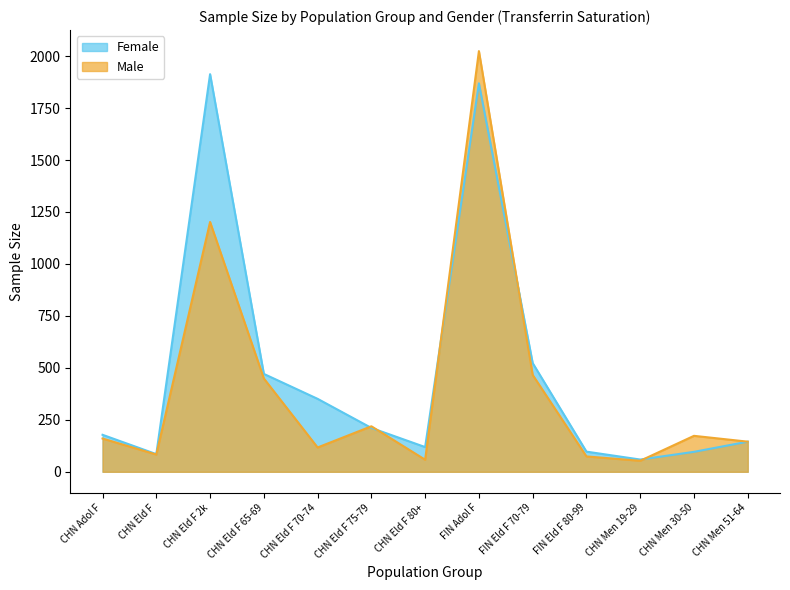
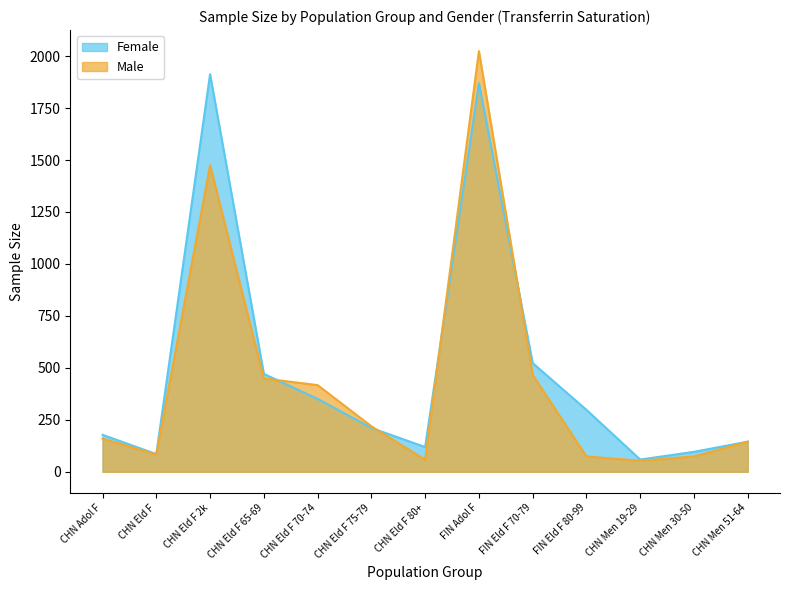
Male, CHN Eld F 2k: 1200 -> 1480
Male, CHN Eld F 70-74: 120 -> 420
Female, FIN Eld F 80-99: 100 -> 300
Male, CHN Men 30-50: 170 -> 70
